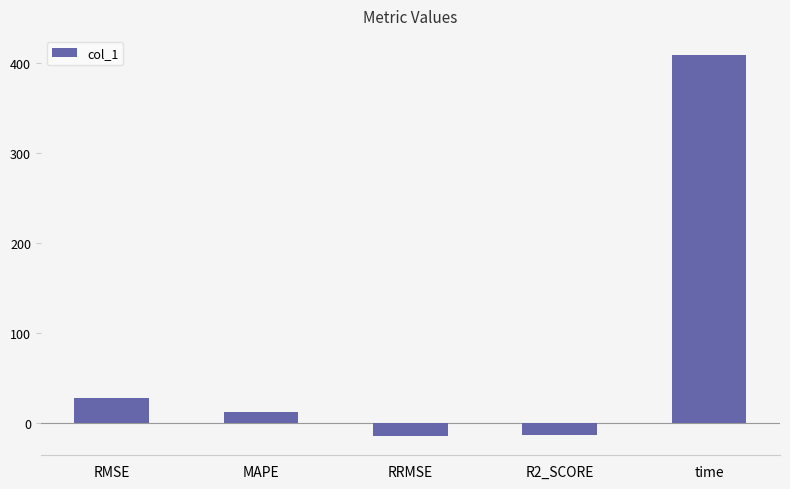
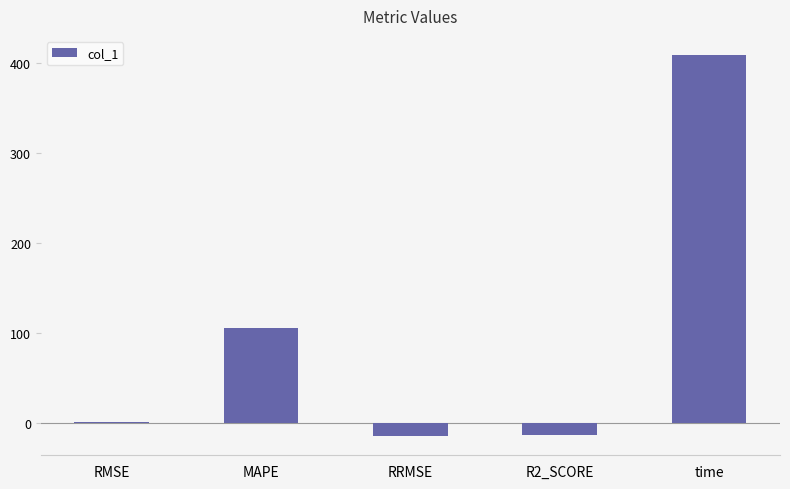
RMSE: 30 -> 0
MAPE: 10 -> 110
